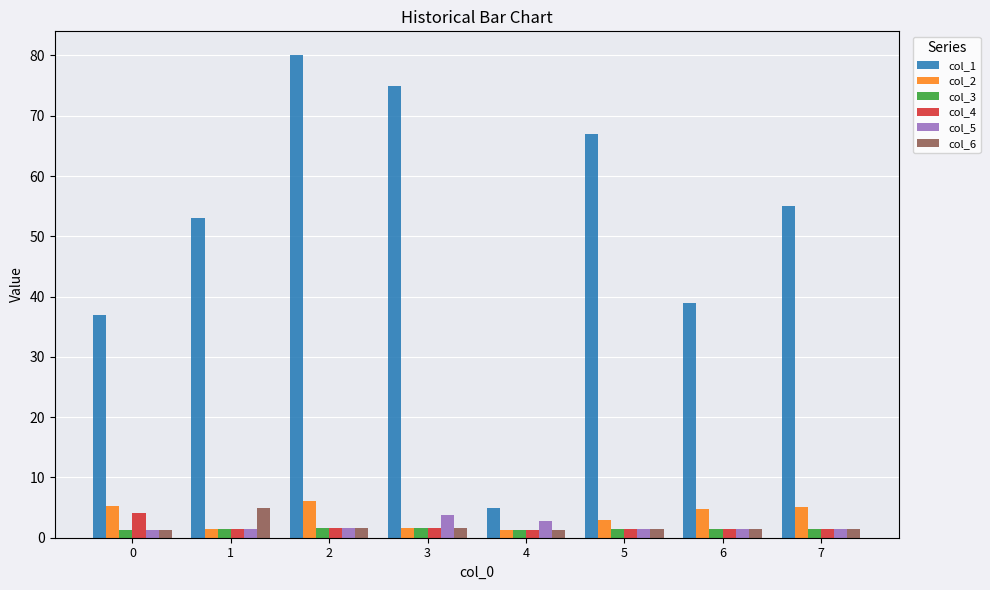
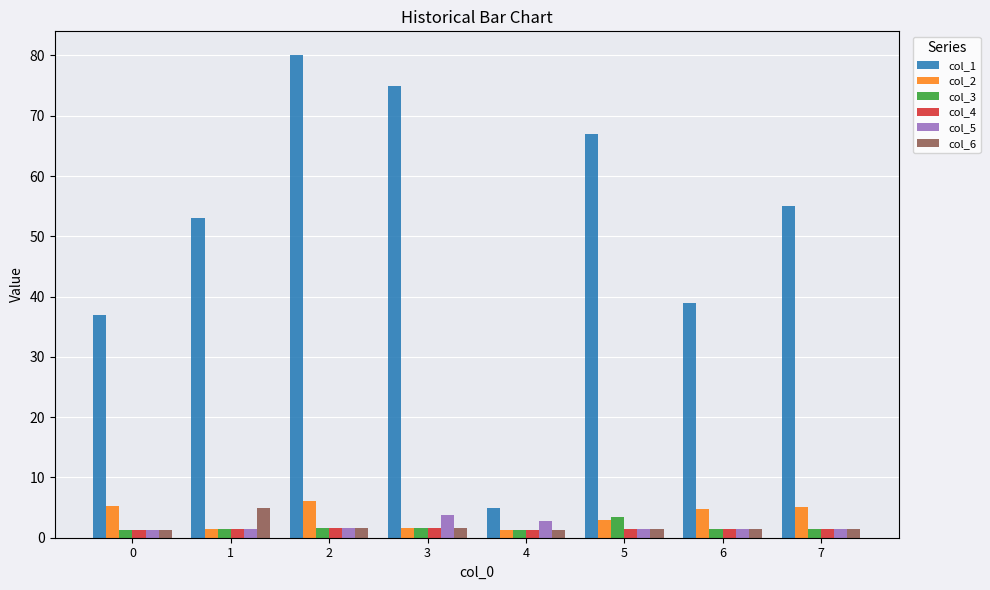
col_4, 0: 4 -> 1
col_3, 5: 1 -> 3
